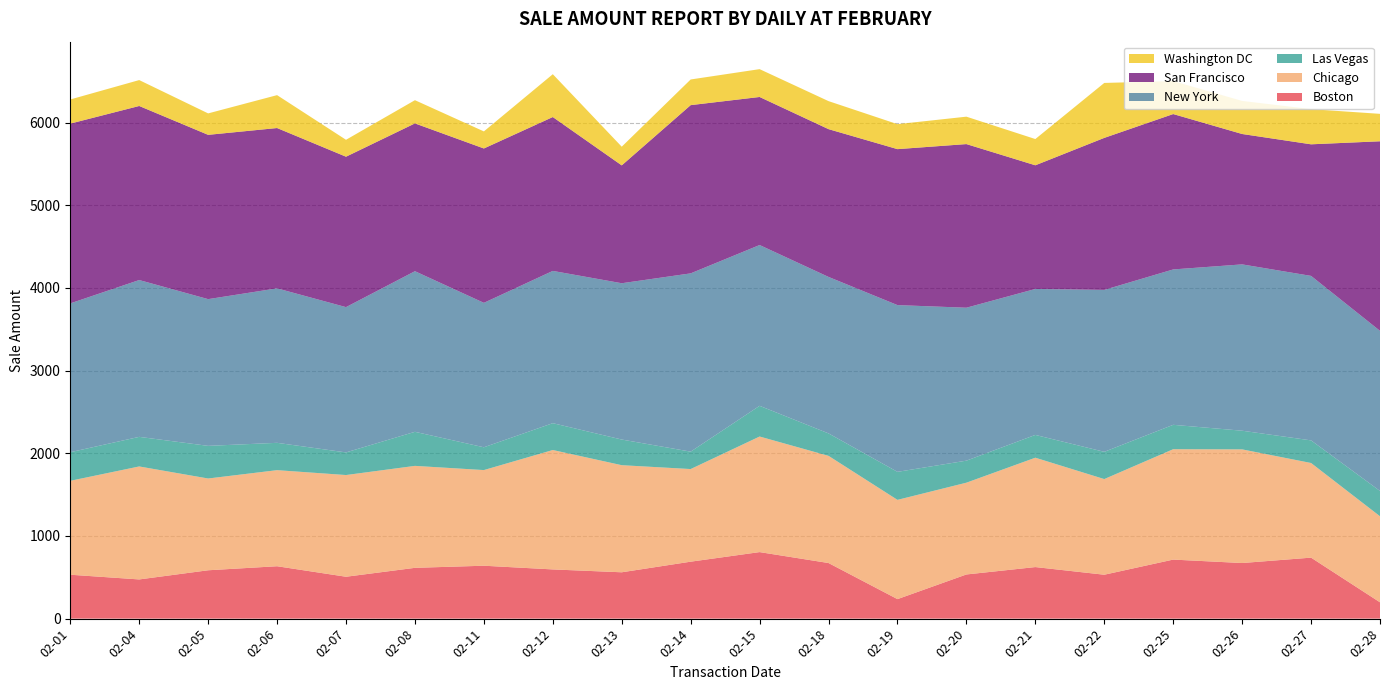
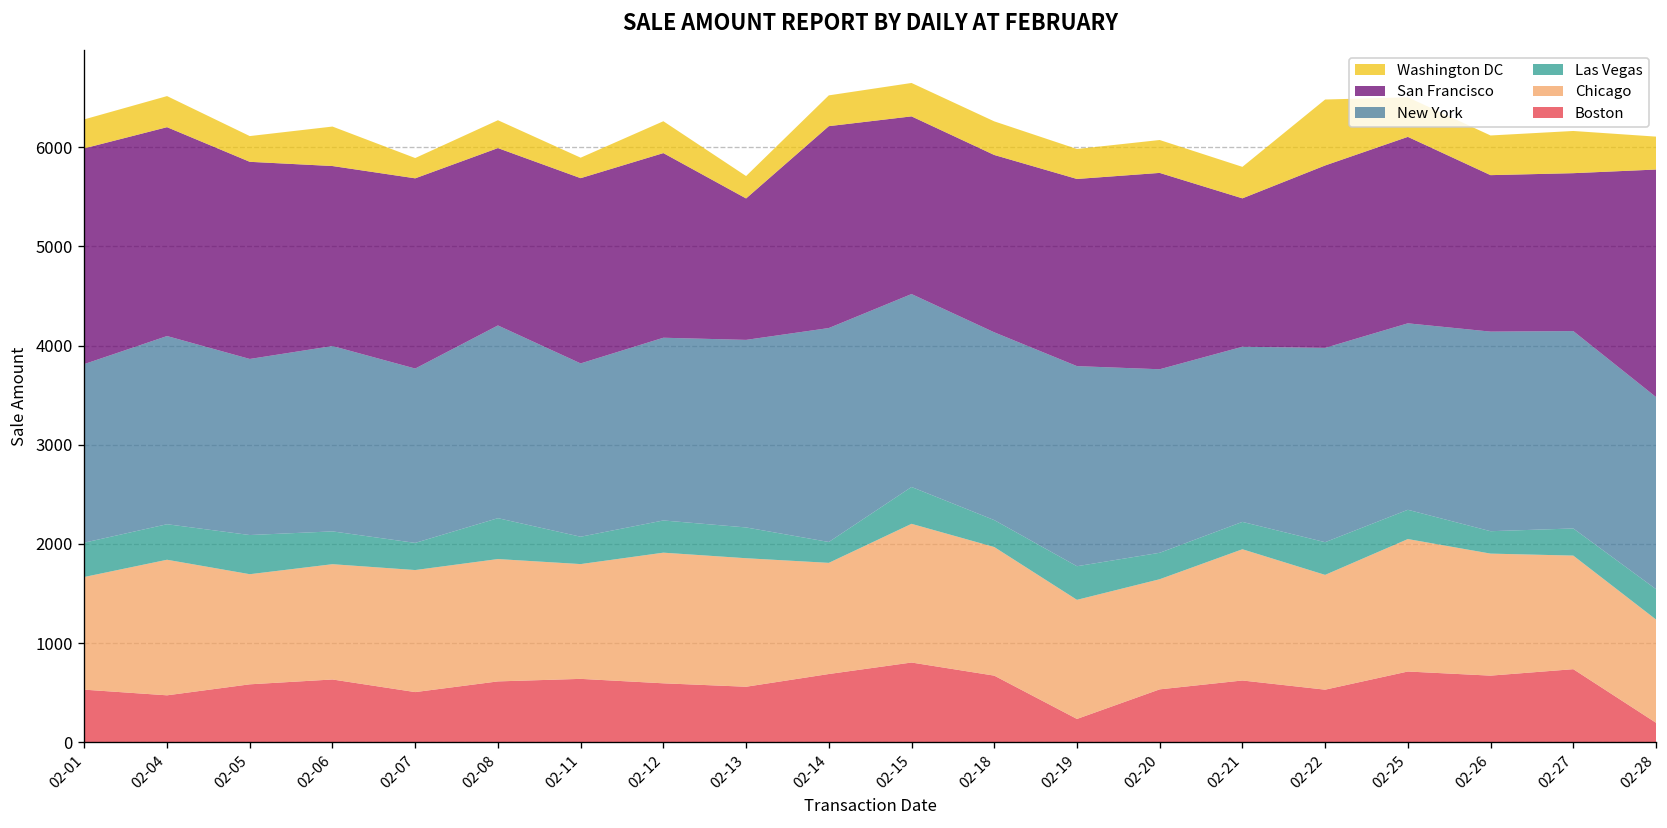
San Francisco, 02-06: 1900 -> 1800
San Francisco, 02-07: 1800 -> 1900
Chicago, 02-12: 1400 -> 1300
Washington DC, 02-12: 500 -> 300
Chicago, 02-26: 1400 -> 1200
